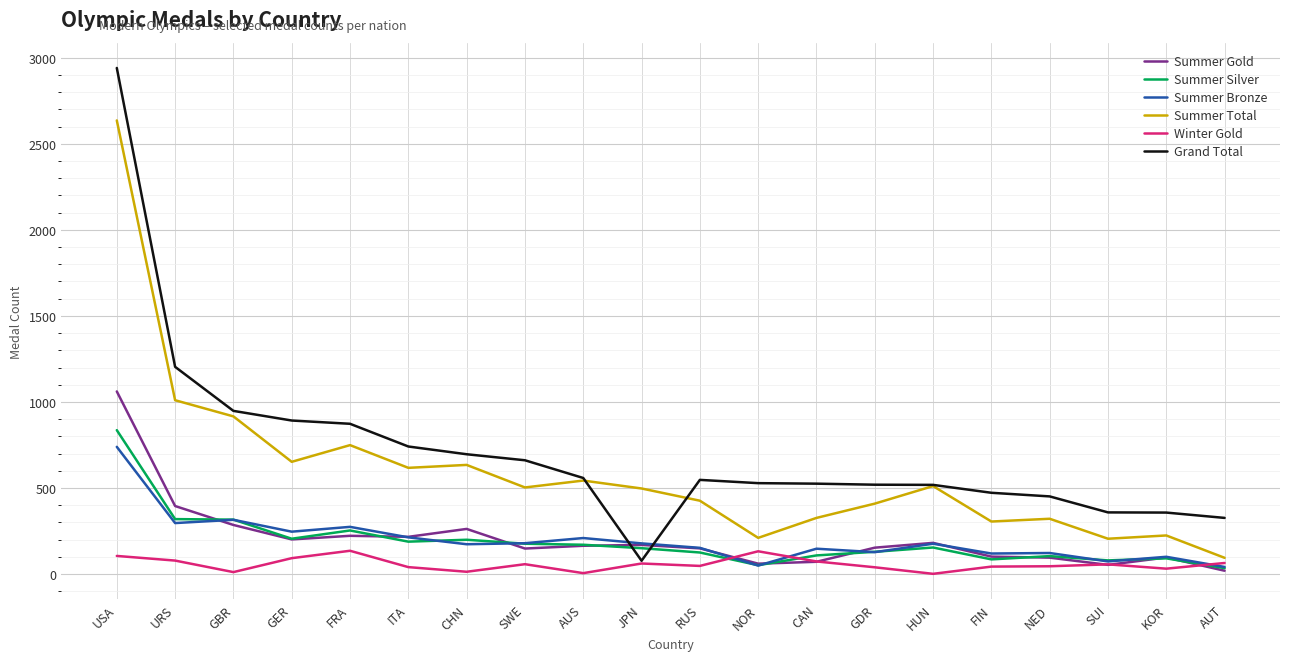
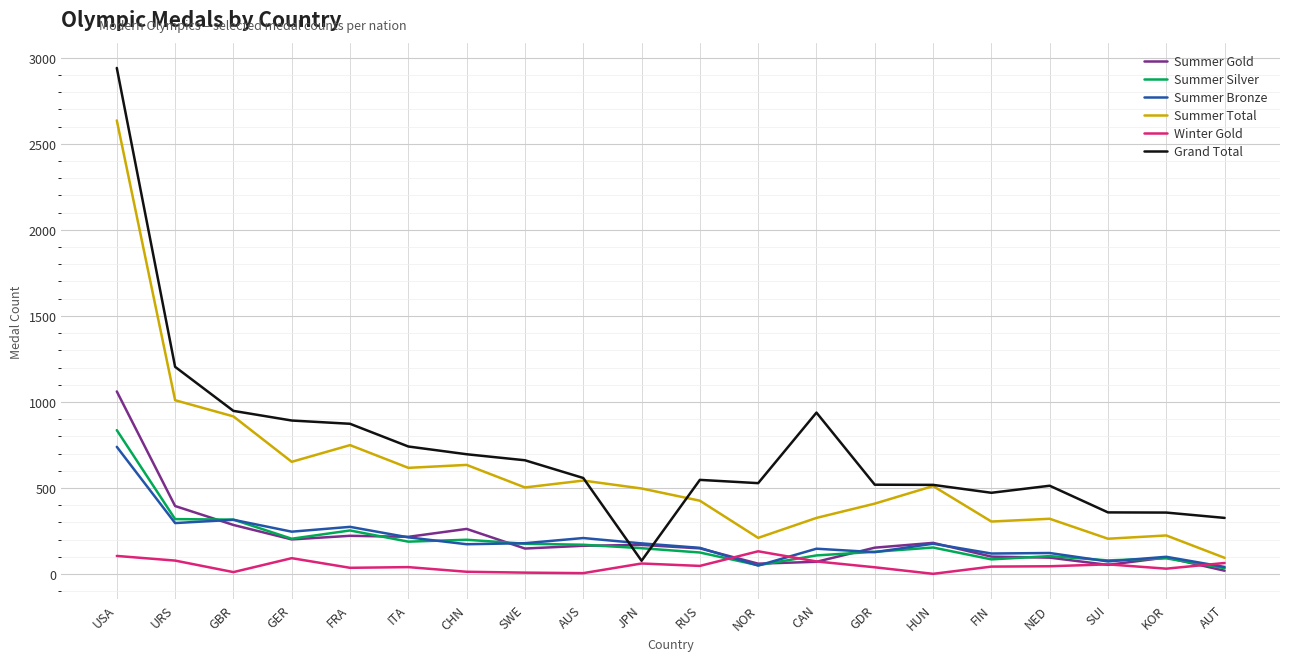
Winter Gold, FRA: 140 -> 40
Winter Gold, SWE: 60 -> 10
Grand Total, CAN: 530 -> 940
Grand Total, NED: 450 -> 510
